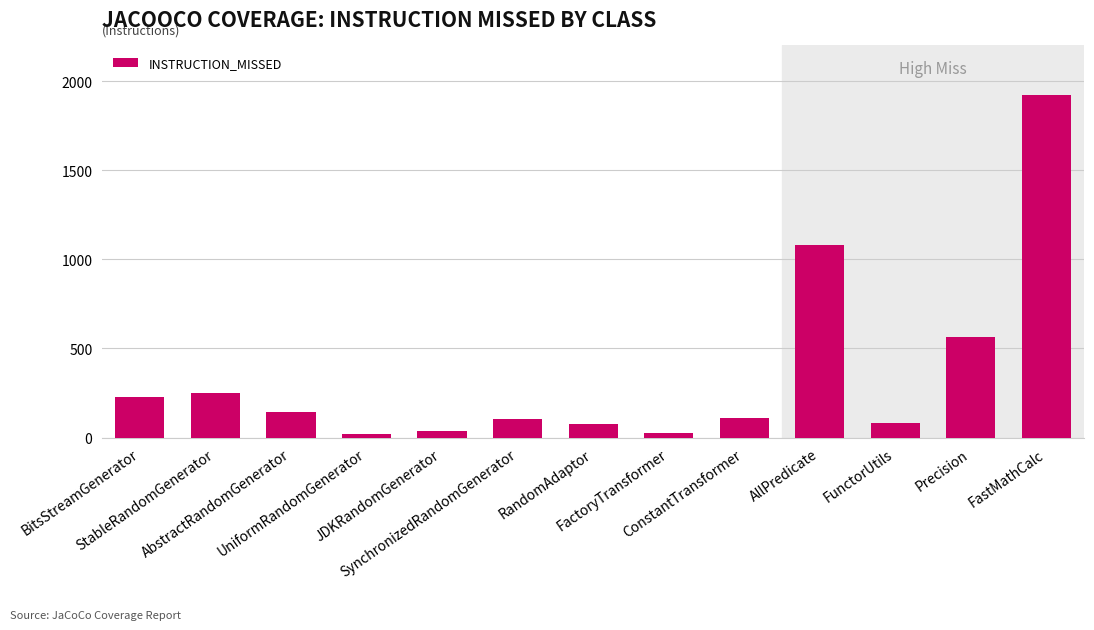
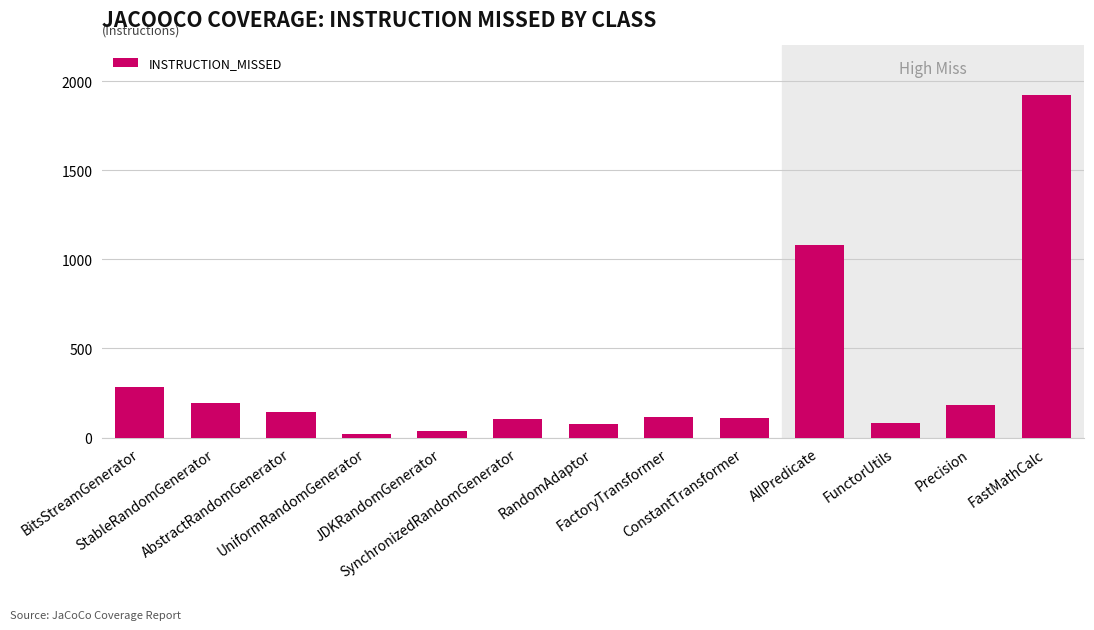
BitsStreamGenerator: 230 -> 280
StableRandomGenerator: 250 -> 190
FactoryTransformer: 30 -> 120
Precision: 560 -> 180
